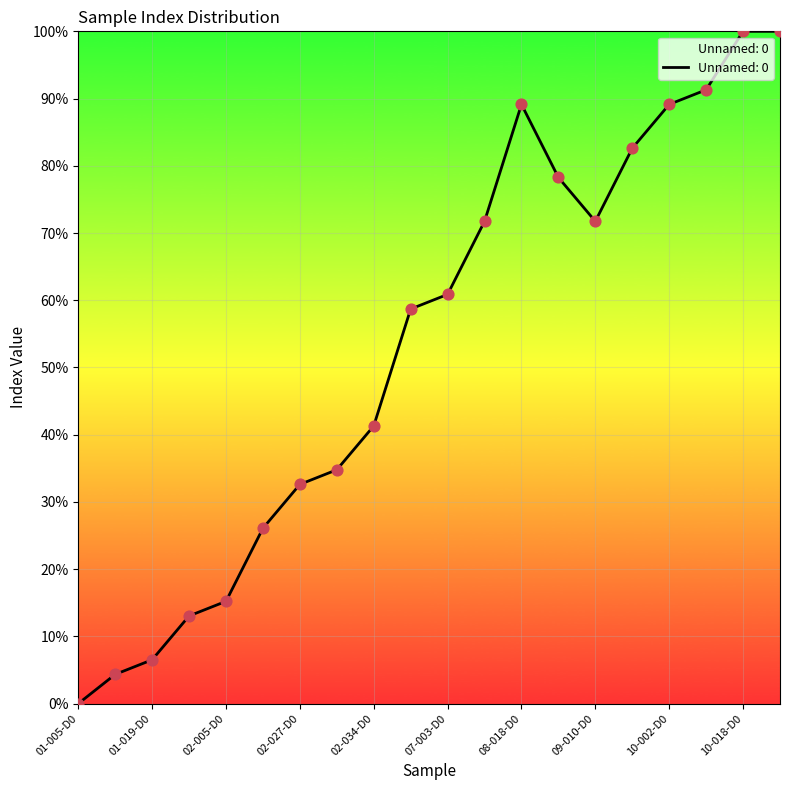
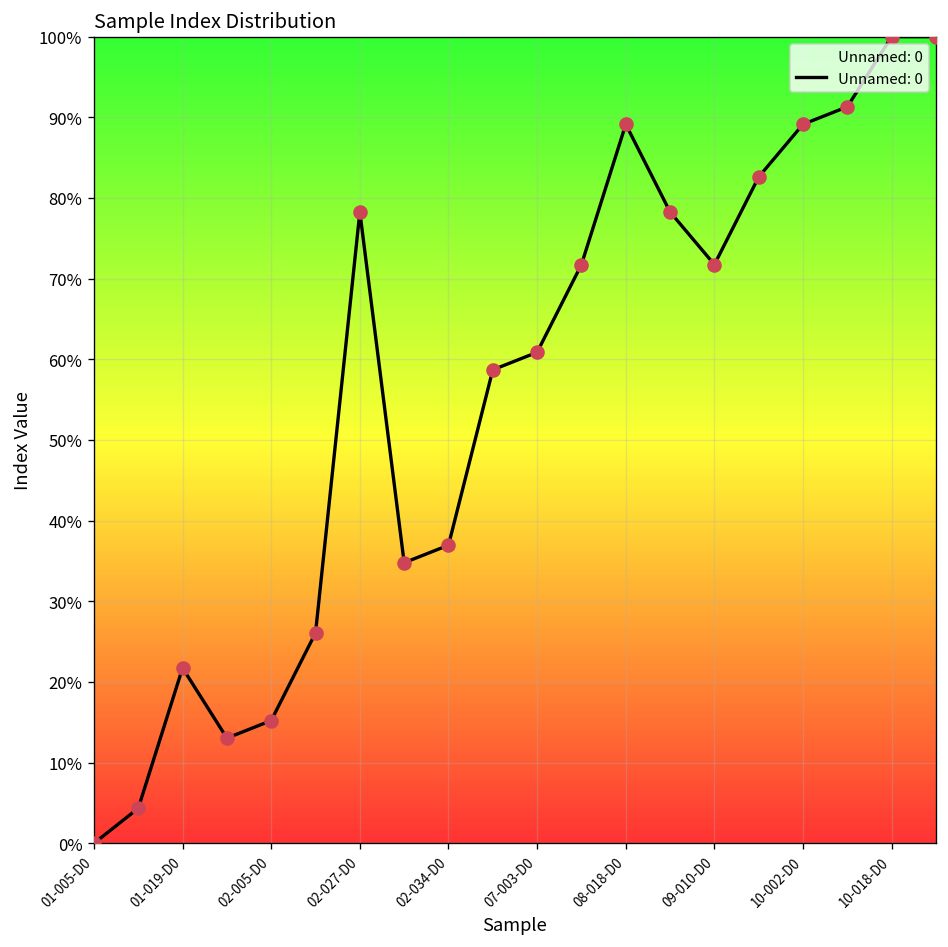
01-019-D0: 7% -> 22%
02-027-D0: 33% -> 78%
02-034-D0: 41% -> 37%
